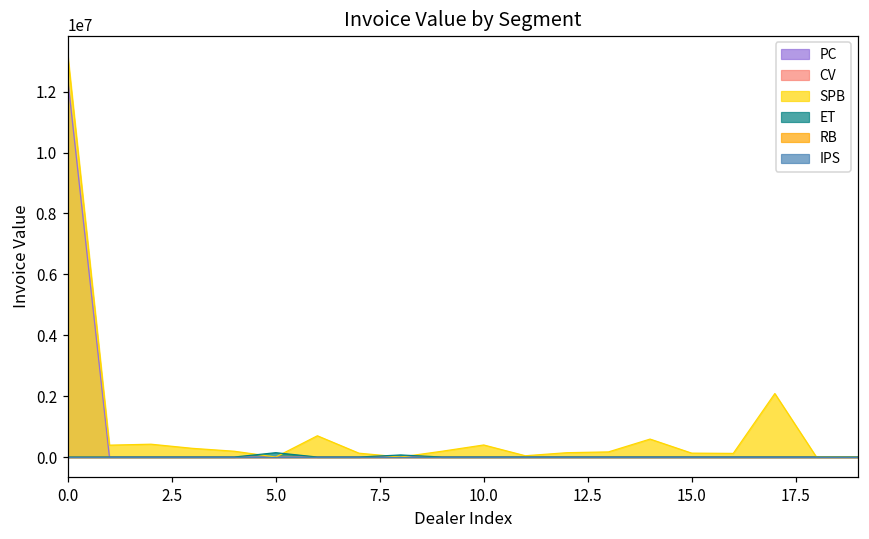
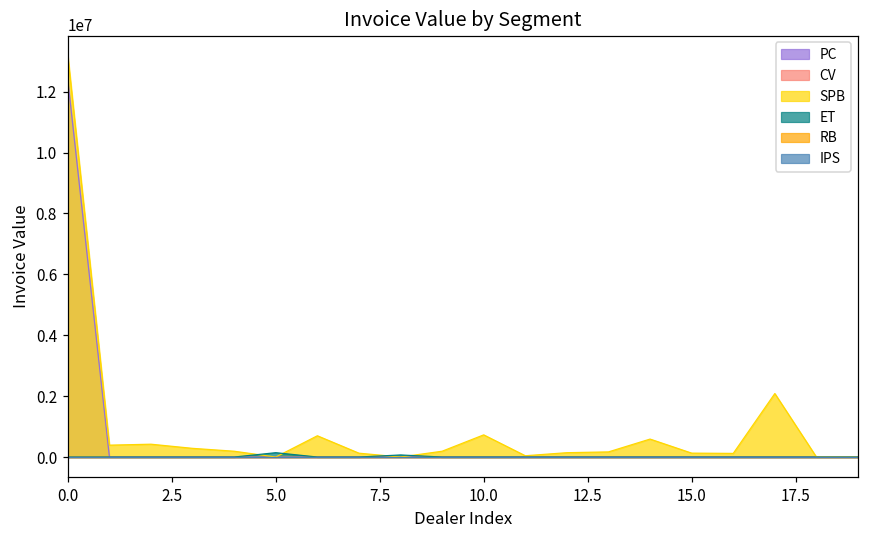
SPB, 10.0: 400000 -> 700000
